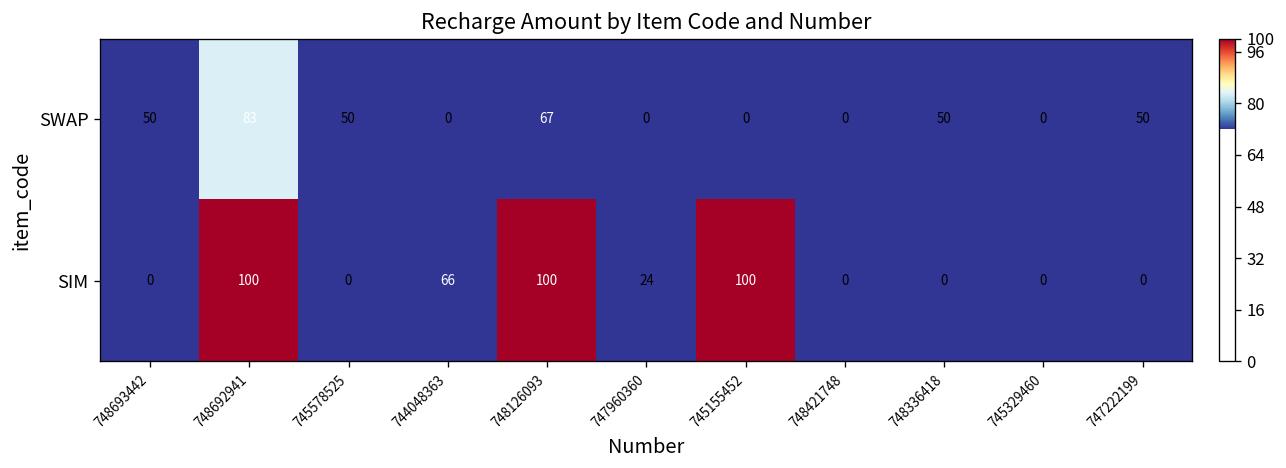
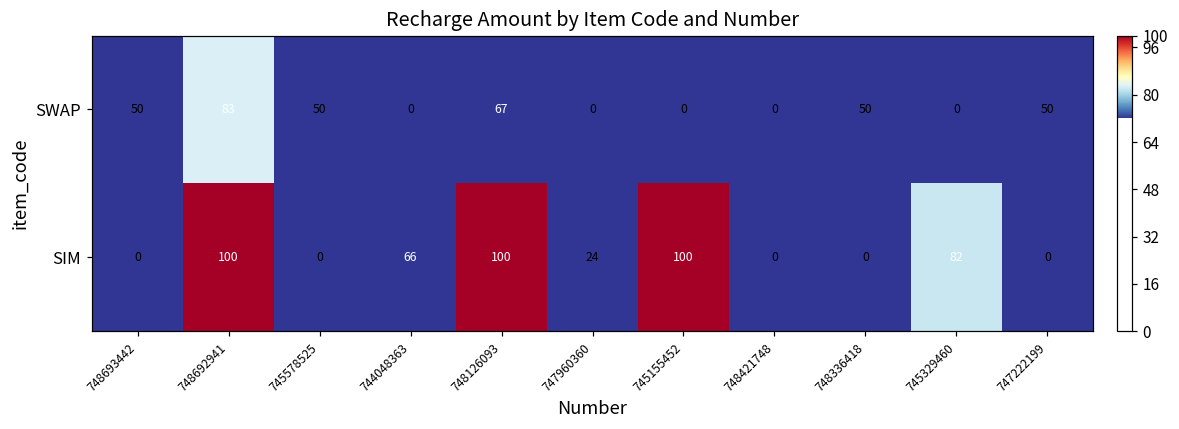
SIM, 745329460: 0 -> 82
